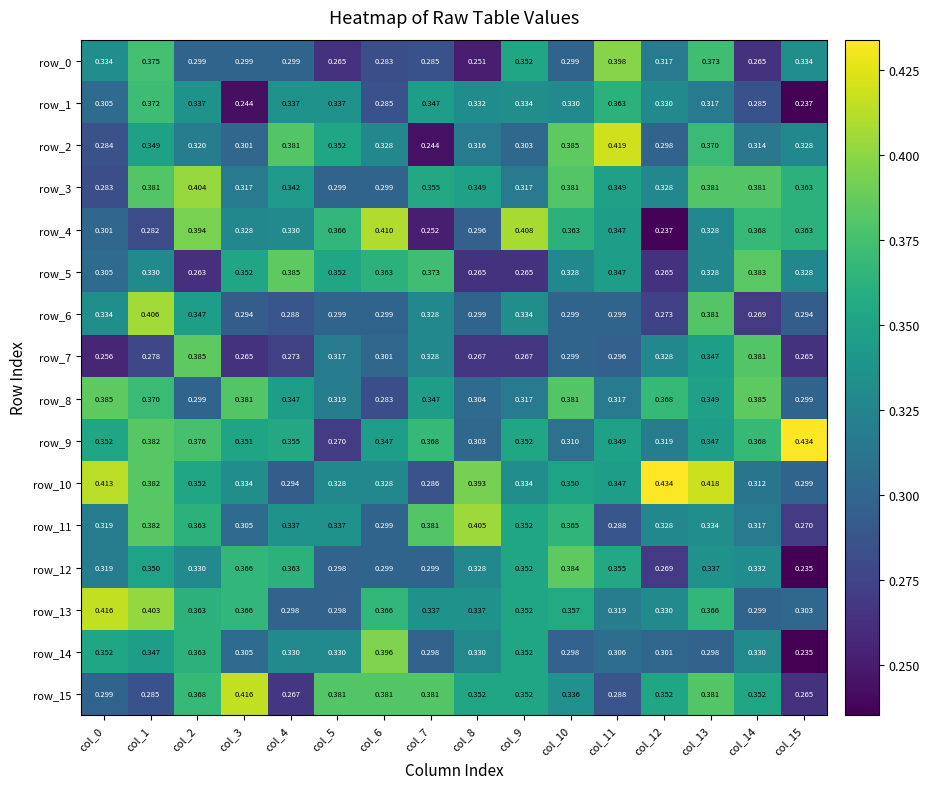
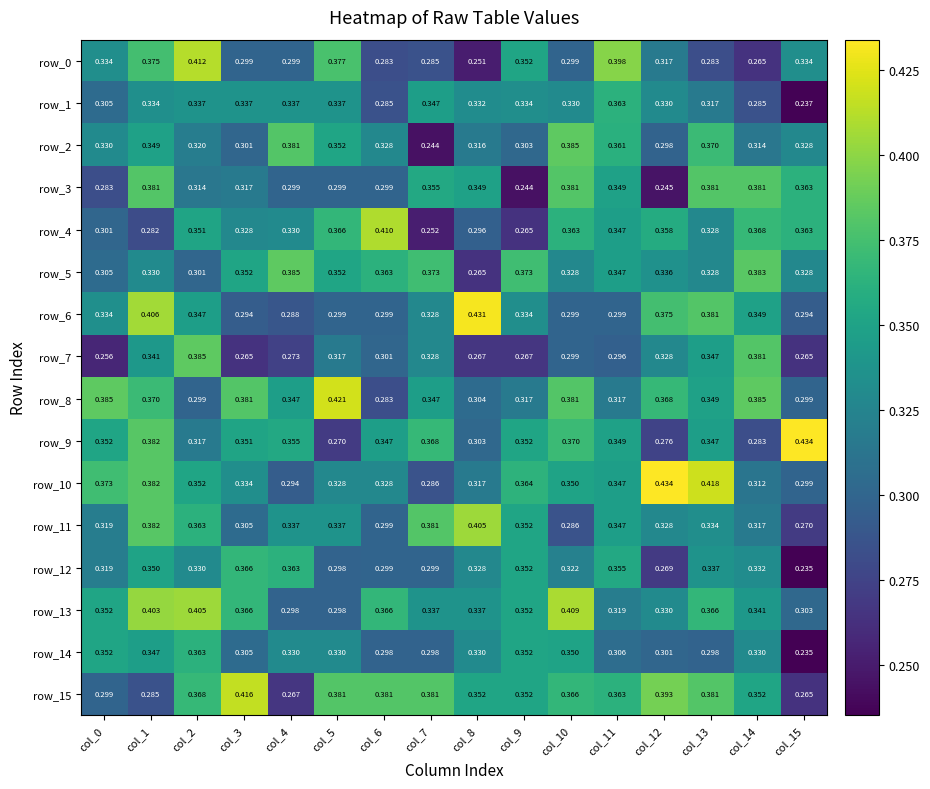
row_0, col_2: 0.299 -> 0.412
row_0, col_5: 0.265 -> 0.377
row_0, col_13: 0.373 -> 0.283
row_1, col_1: 0.372 -> 0.334
row_1, col_3: 0.244 -> 0.337
row_2, col_0: 0.284 -> 0.330
row_2, col_11: 0.419 -> 0.361
row_3, col_2: 0.404 -> 0.314
row_3, col_4: 0.342 -> 0.299
row_3, col_9: 0.317 -> 0.244
row_3, col_12: 0.328 -> 0.245
row_4, col_2: 0.394 -> 0.351
row_4, col_9: 0.408 -> 0.265
row_4, col_12: 0.237 -> 0.358
row_5, col_2: 0.263 -> 0.301
row_5, col_9: 0.265 -> 0.373
row_5, col_12: 0.265 -> 0.336
row_6, col_8: 0.299 -> 0.431
row_6, col_12: 0.273 -> 0.375
row_6, col_14: 0.269 -> 0.349
row_7, col_1: 0.278 -> 0.341
row_8, col_5: 0.319 -> 0.421
row_9, col_2: 0.376 -> 0.317
row_9, col_10: 0.310 -> 0.370
row_9, col_12: 0.319 -> 0.276
row_9, col_14: 0.368 -> 0.283
row_10, col_0: 0.413 -> 0.373
row_10, col_8: 0.393 -> 0.317
row_10, col_9: 0.334 -> 0.364
row_11, col_10: 0.365 -> 0.286
row_11, col_11: 0.288 -> 0.347
row_12, col_10: 0.384 -> 0.322
row_13, col_0: 0.416 -> 0.352
row_13, col_2: 0.363 -> 0.405
row_13, col_10: 0.357 -> 0.409
row_13, col_14: 0.299 -> 0.341
row_14, col_6: 0.396 -> 0.298
row_14, col_10: 0.298 -> 0.350
row_15, col_10: 0.336 -> 0.366
row_15, col_11: 0.288 -> 0.363
row_15, col_12: 0.352 -> 0.393
